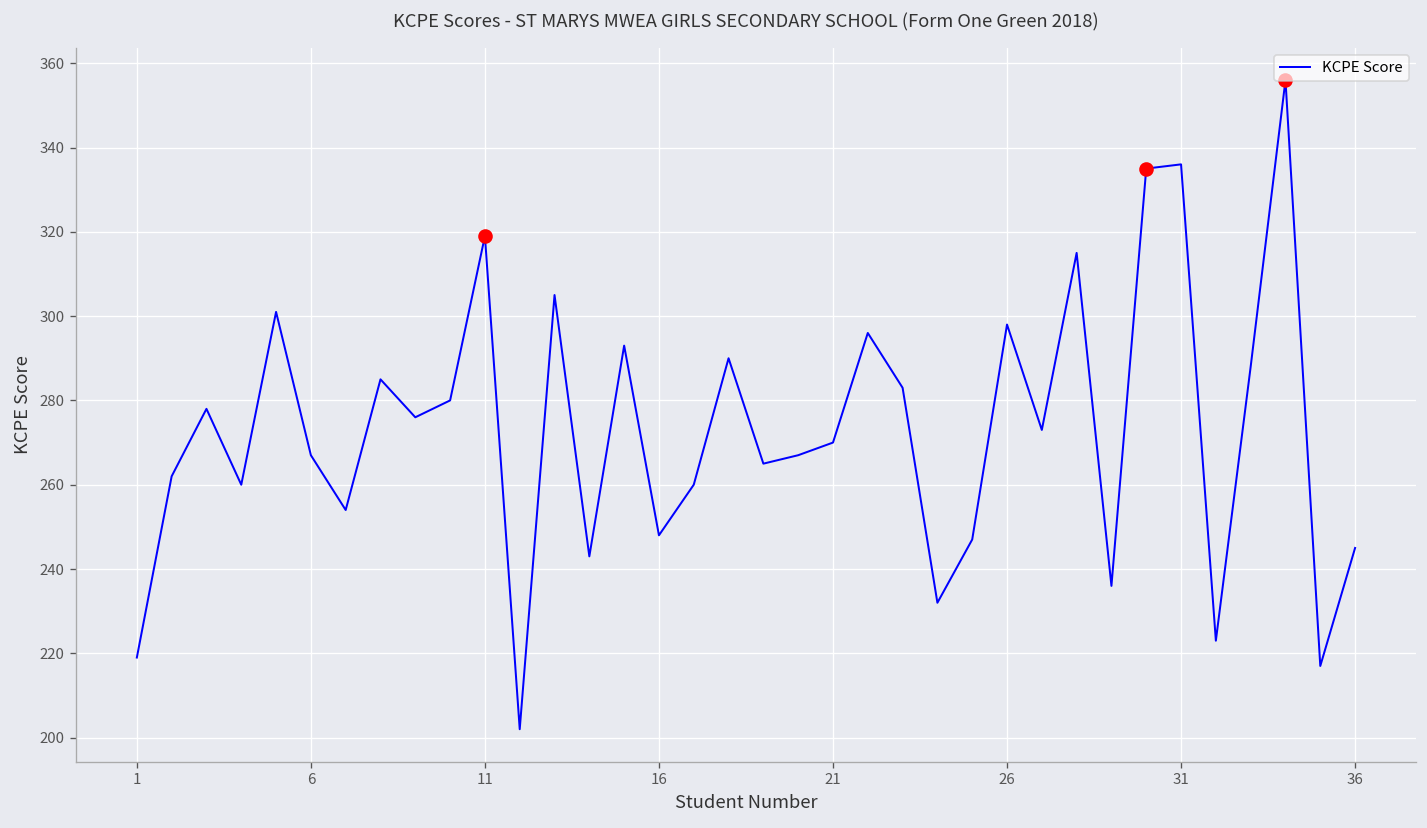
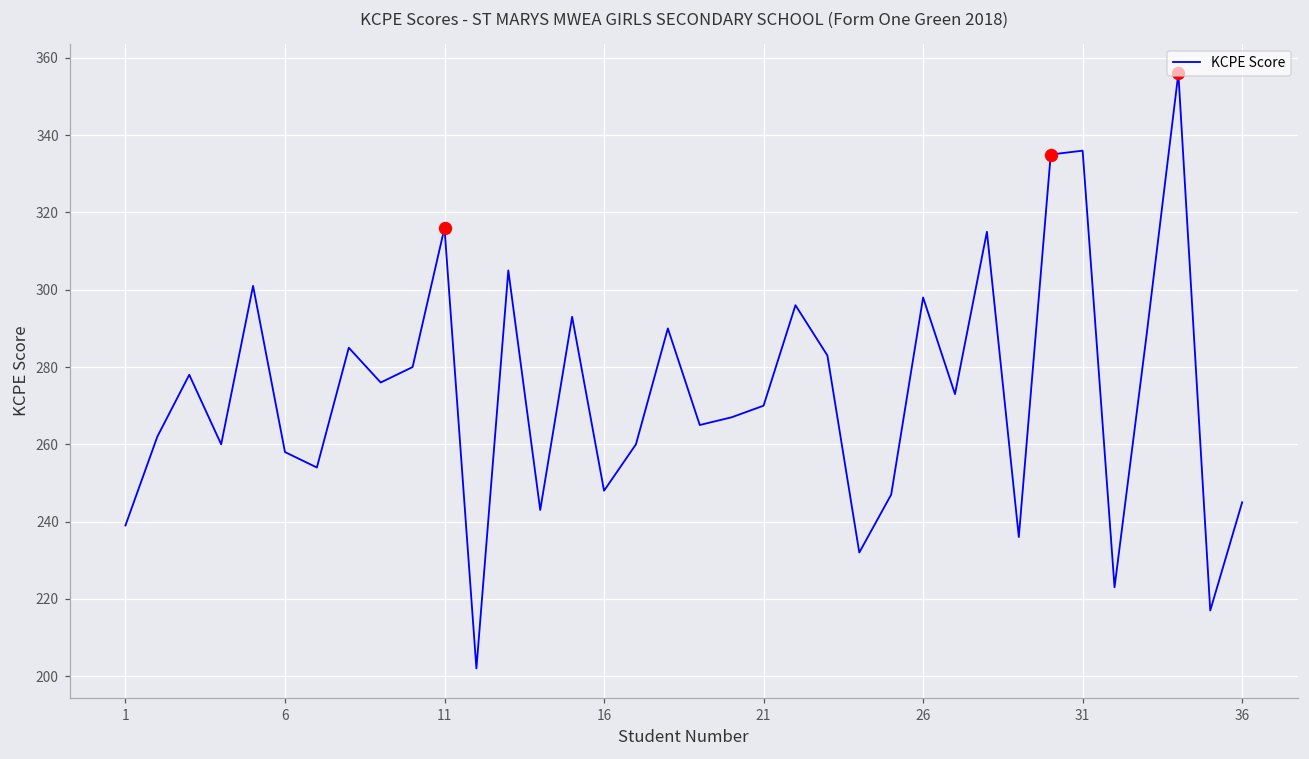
KCPE Score, 1: 219 -> 239
KCPE Score, 6: 267 -> 258
KCPE Score, 11: 319 -> 316
